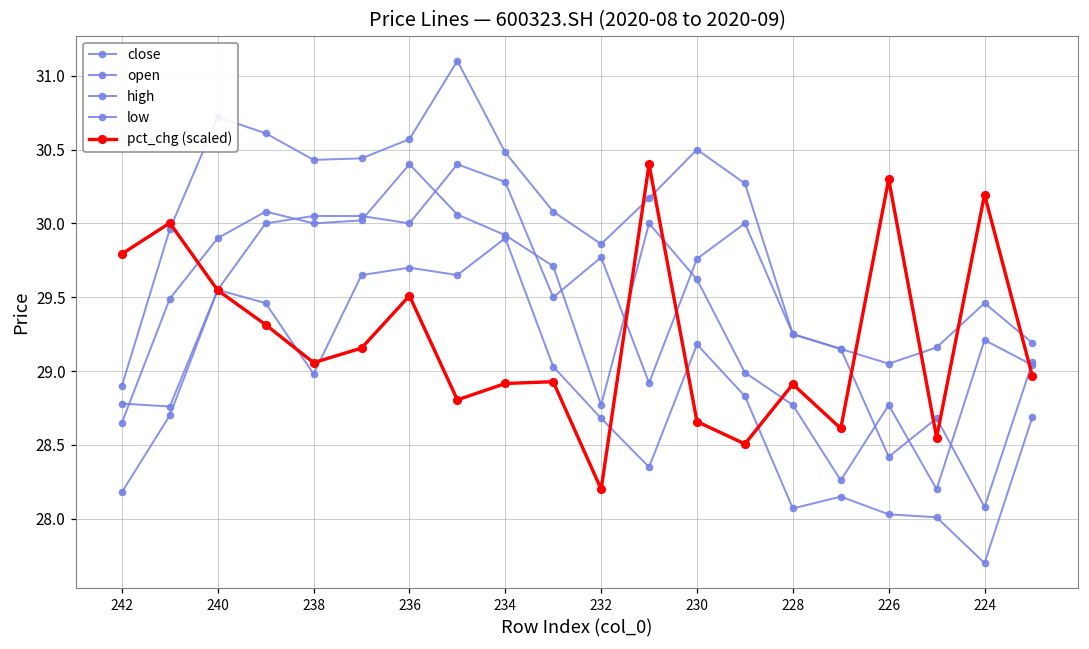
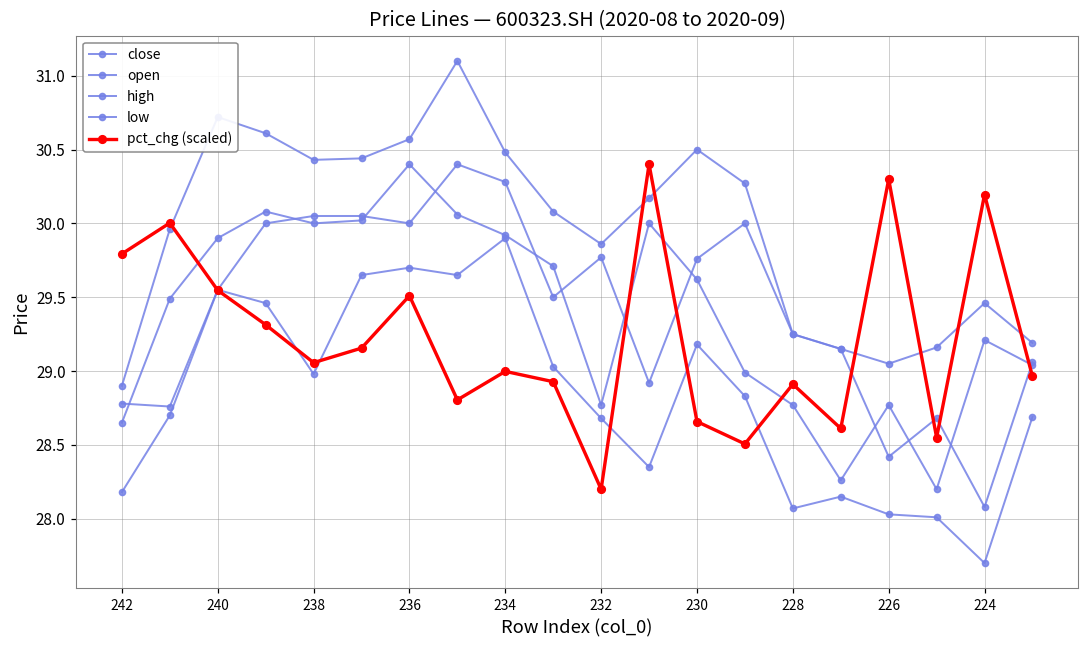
pct_chg (scaled), 234: 28.92 -> 29.00
